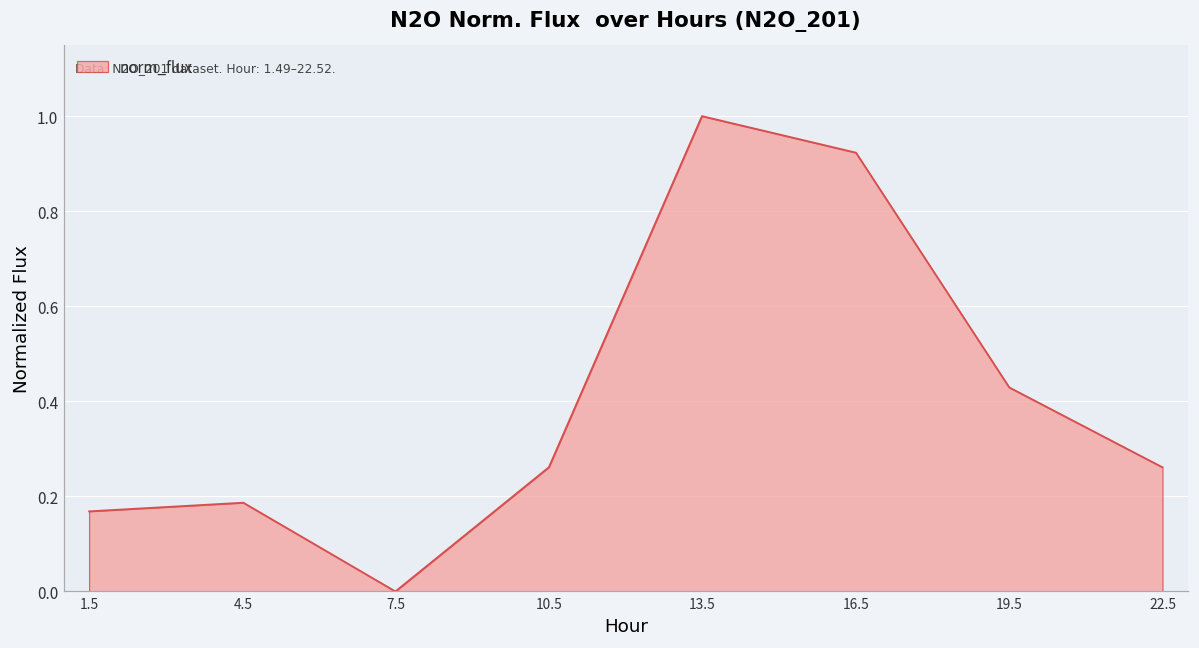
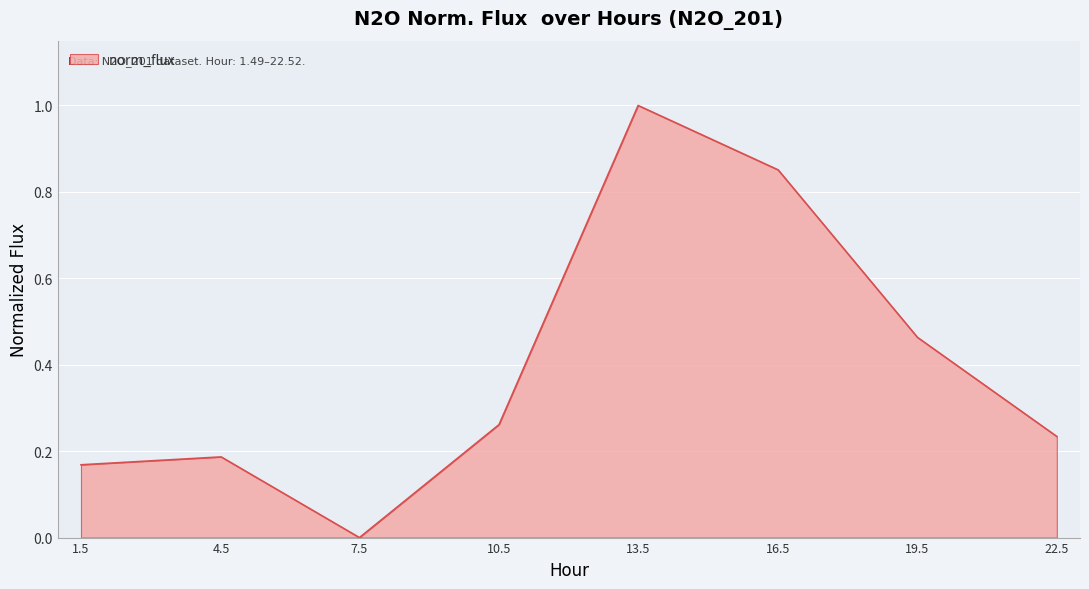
16.5: 0.92 -> 0.85
19.5: 0.43 -> 0.46
22.5: 0.26 -> 0.23
